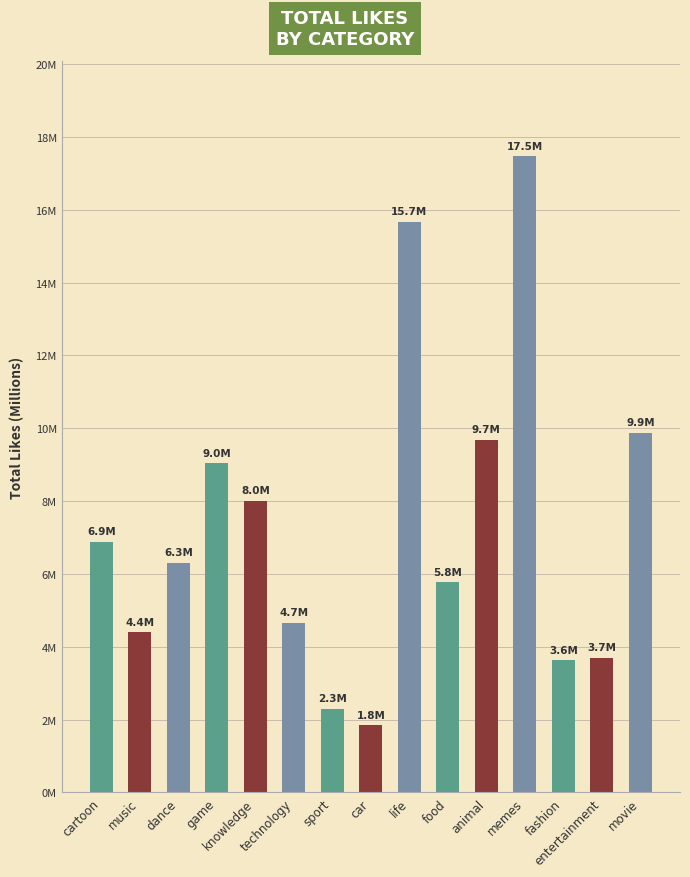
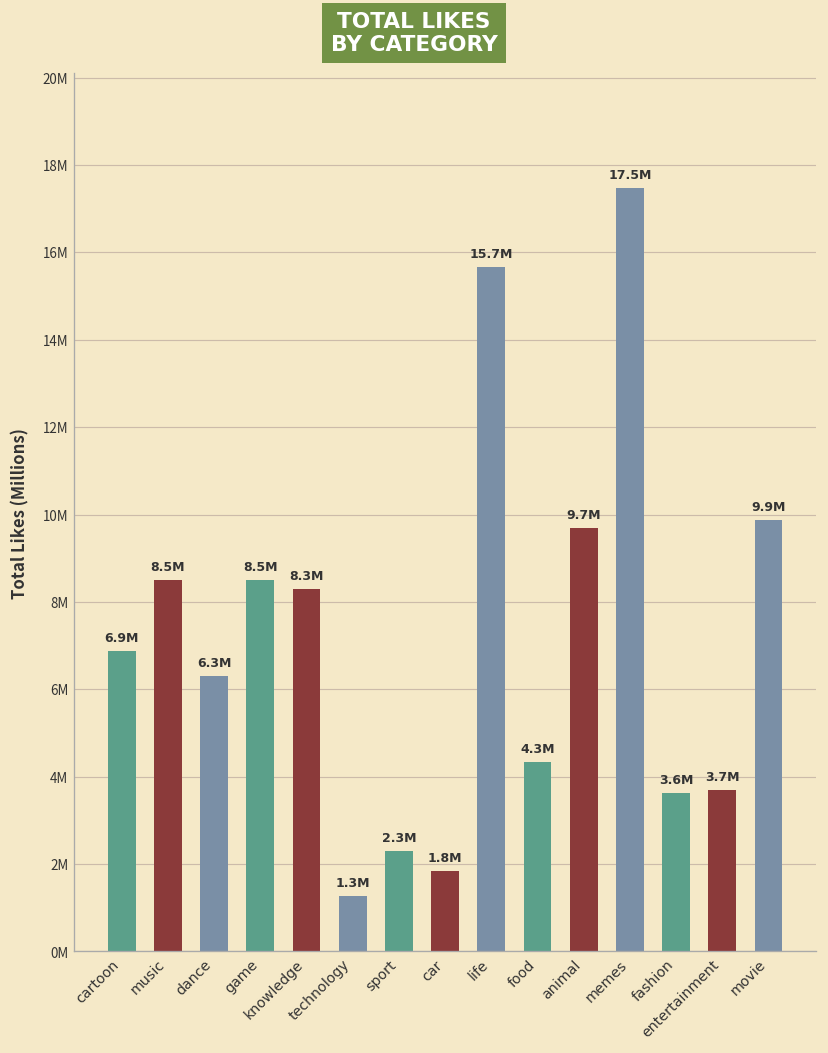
music: 4.4M -> 8.5M
game: 9.0M -> 8.5M
knowledge: 8.0M -> 8.3M
technology: 4.7M -> 1.3M
food: 5.8M -> 4.3M
